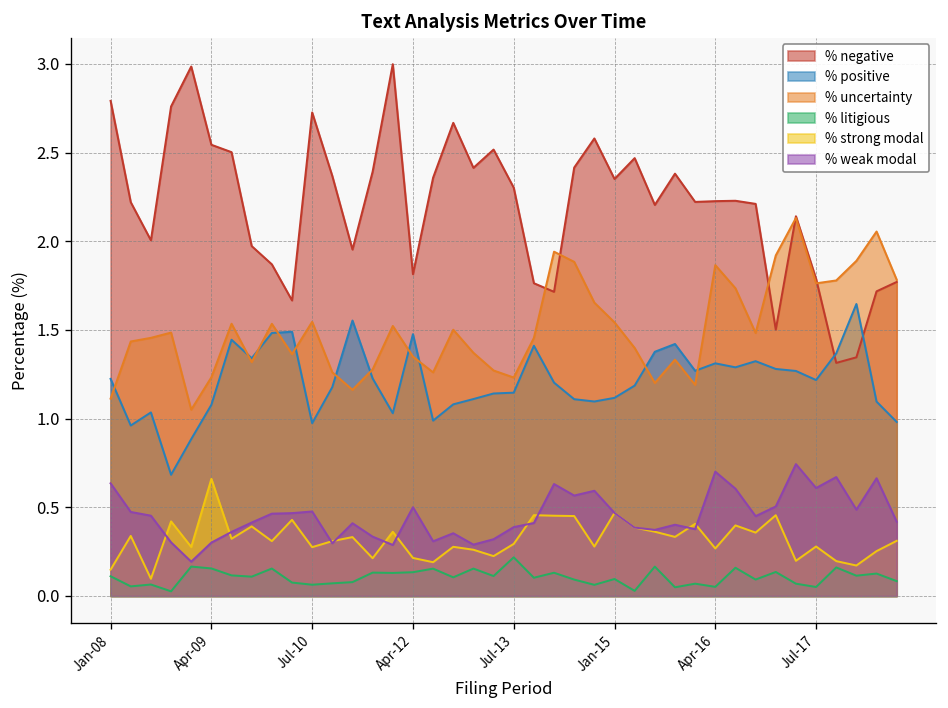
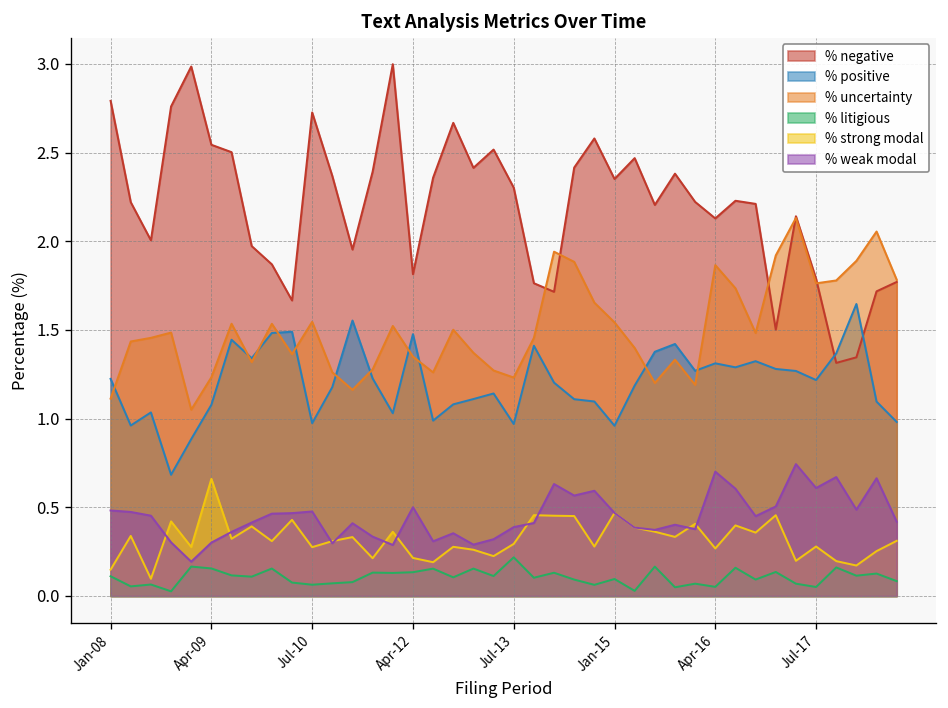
% weak modal, Jan-08: 0.64 -> 0.48
% positive, Jul-13: 1.15 -> 0.97
% positive, Jan-15: 1.12 -> 0.96
% negative, Apr-16: 2.23 -> 2.13
